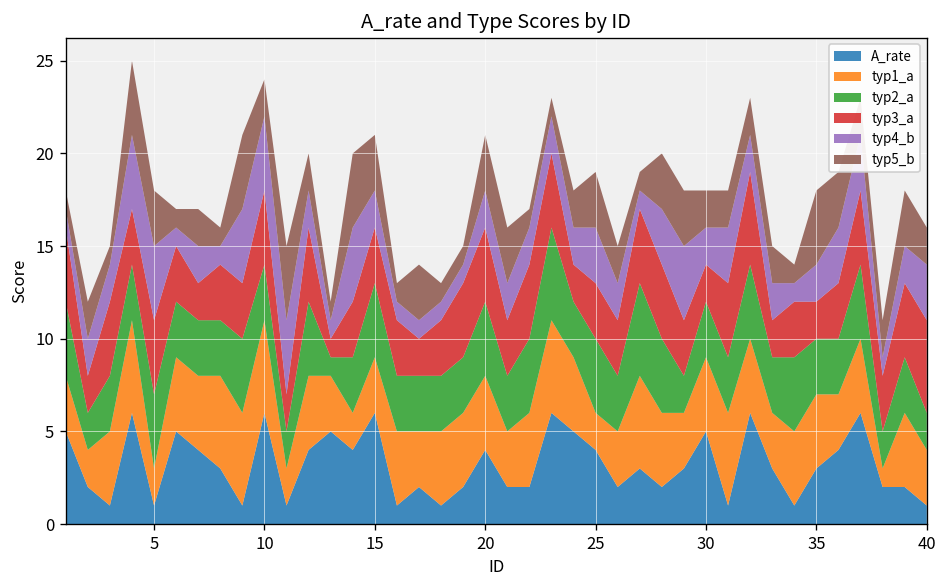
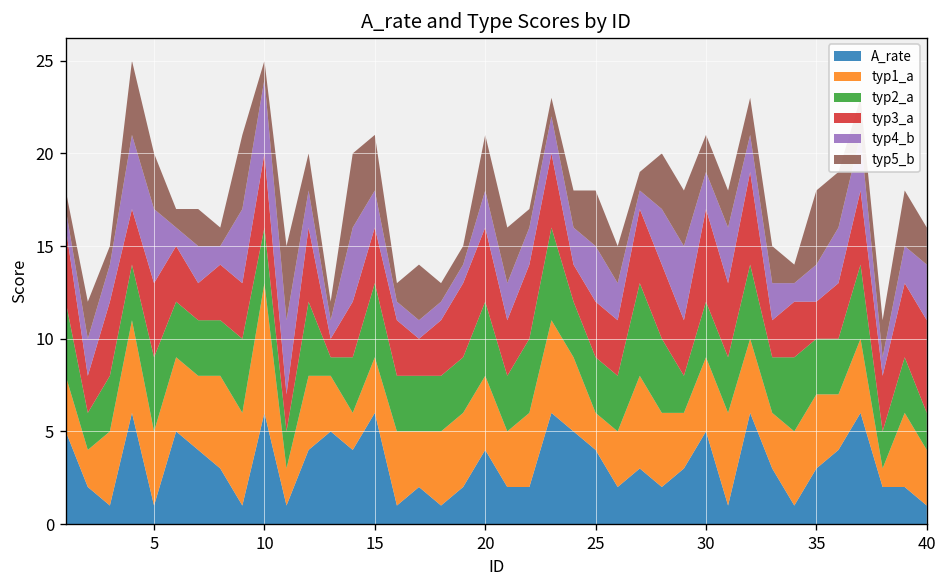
typ1_a, 5: 2 -> 4
typ1_a, 10: 5 -> 7
typ5_b, 10: 2 -> 1
typ2_a, 25: 4 -> 3
typ3_a, 30: 2 -> 5
